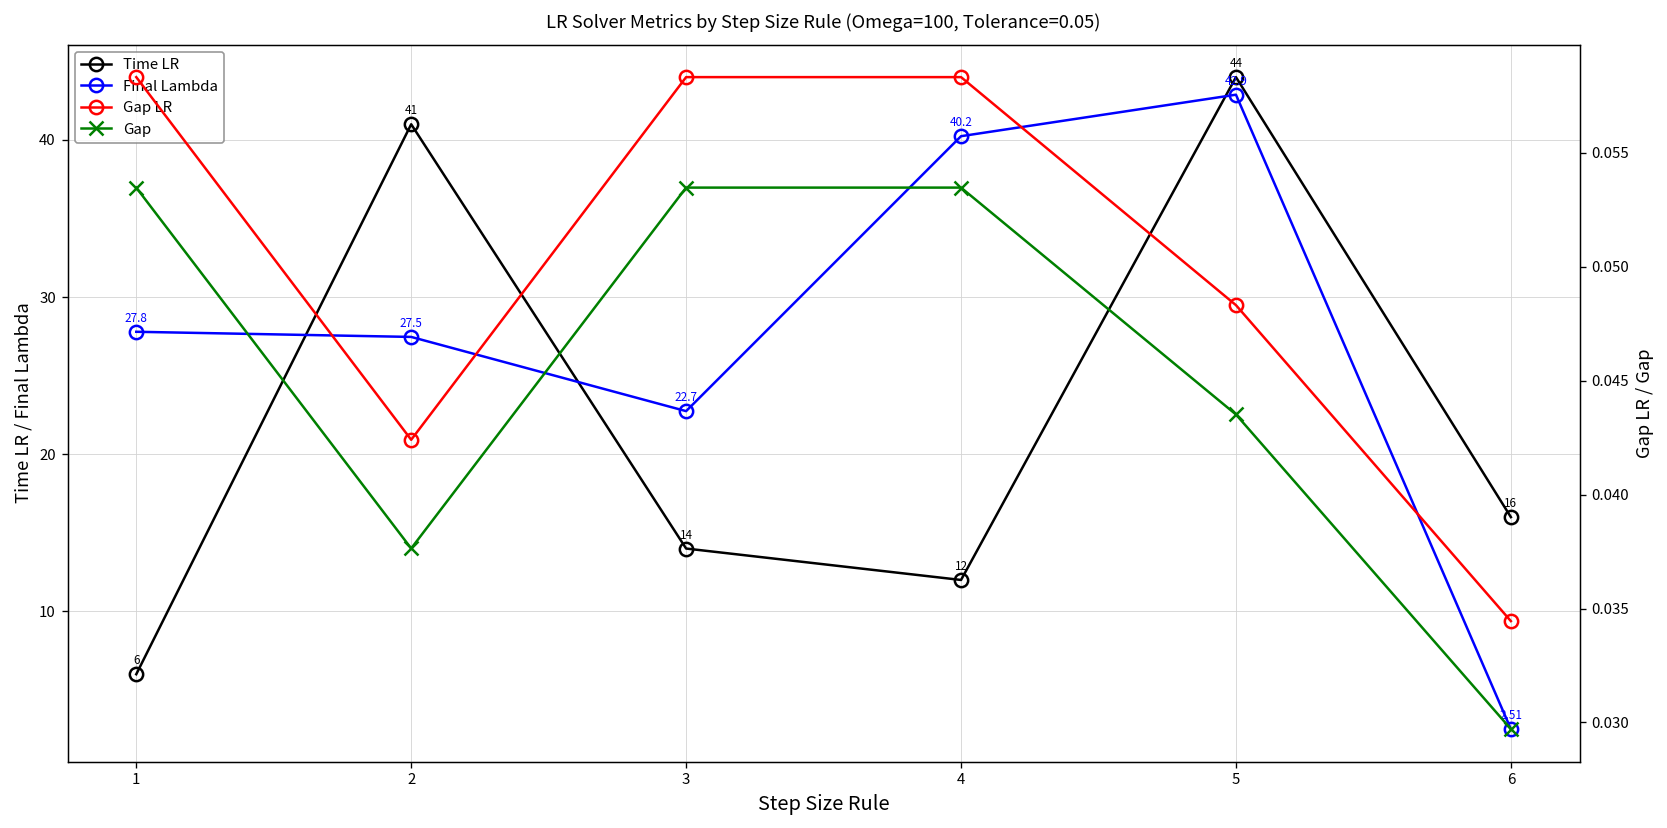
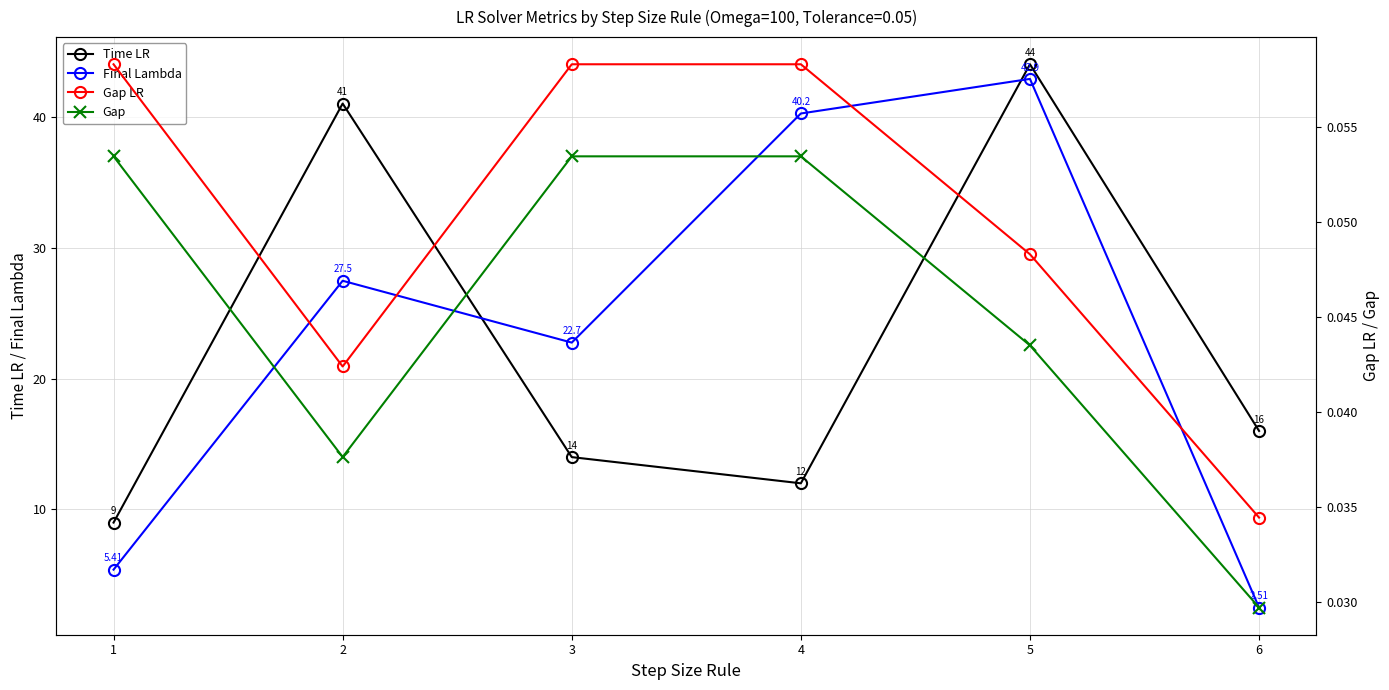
Time LR, 1: 6 -> 9
Final Lambda, 1: 27.8 -> 5.41
